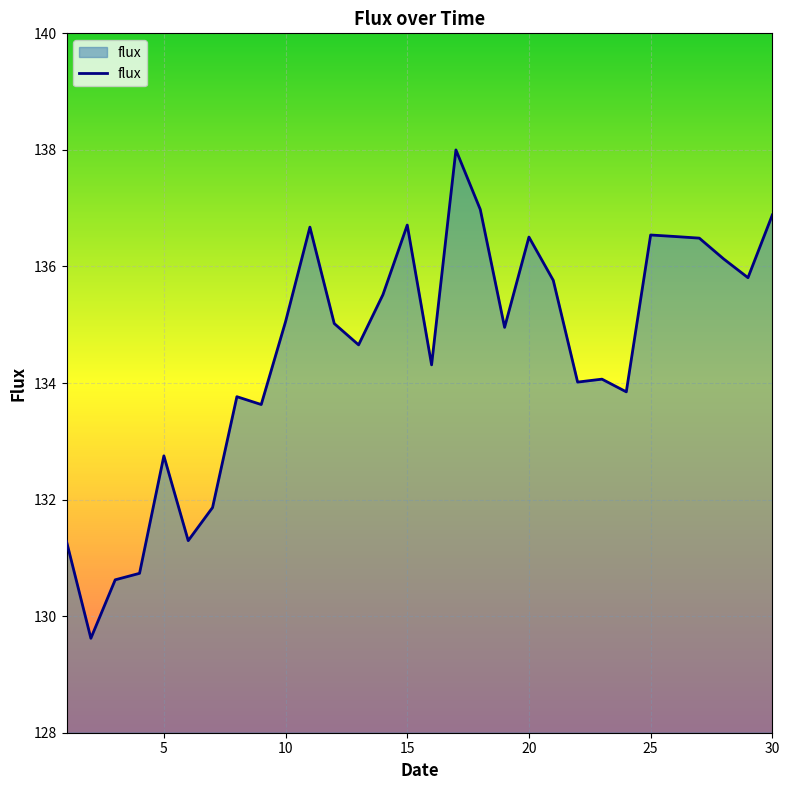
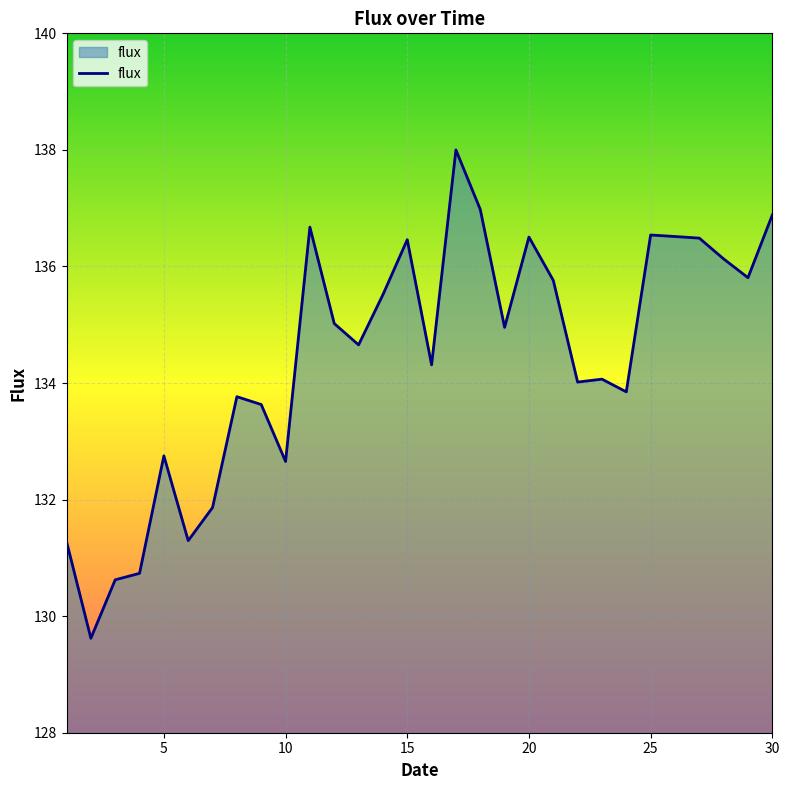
10: 135.1 -> 132.7
15: 136.7 -> 136.5
